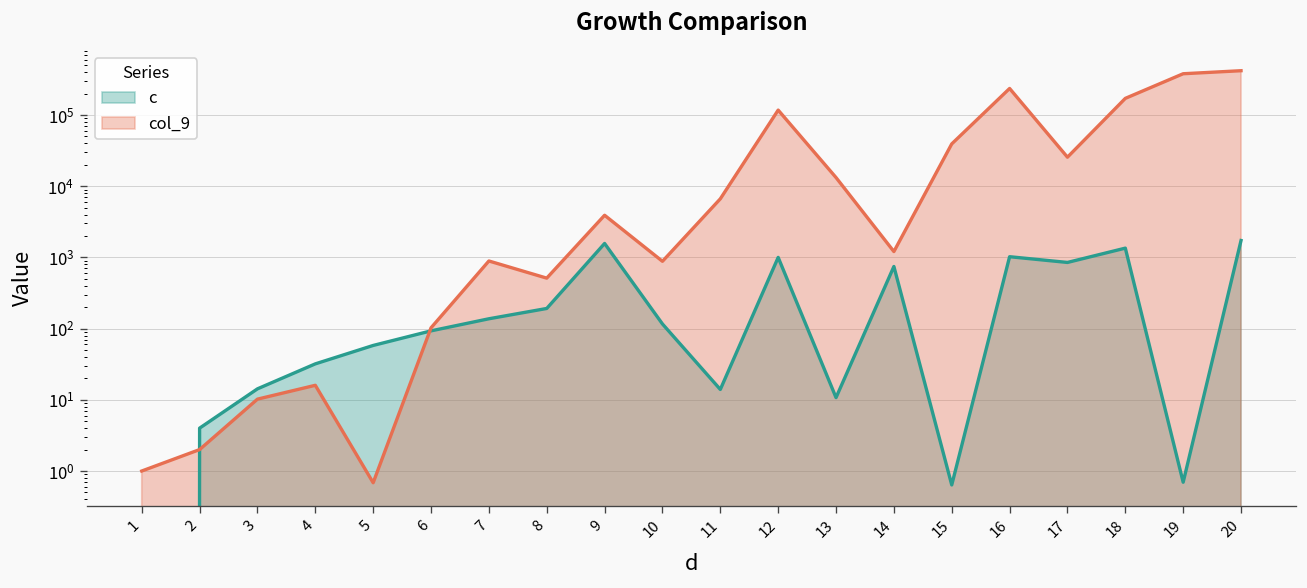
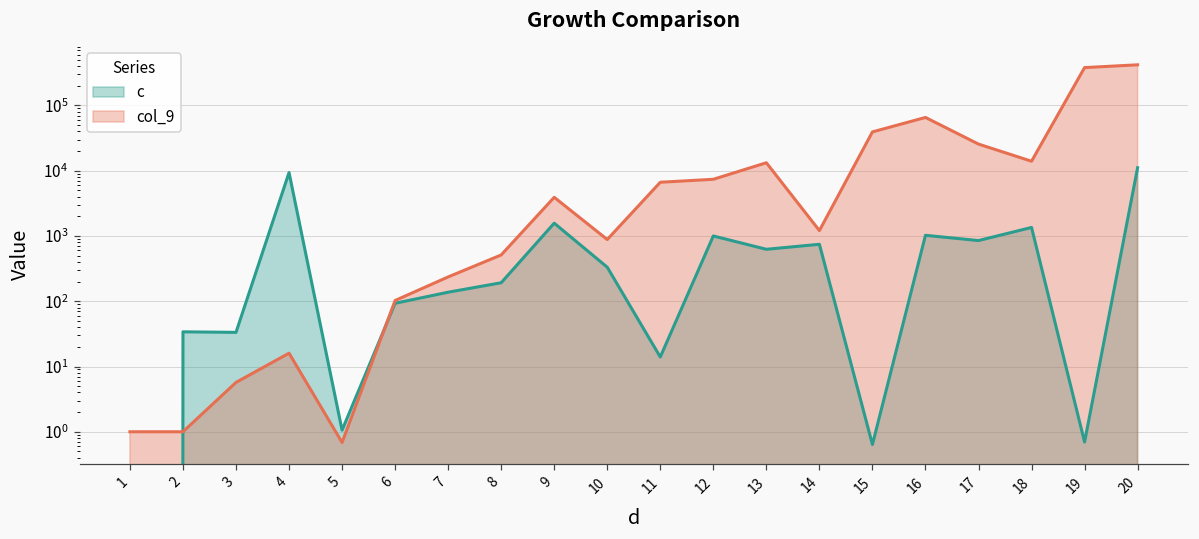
c, 2: 4 -> 30
col_9, 2: 2 -> 1
c, 3: 14 -> 30
col_9, 3: 10 -> 6
c, 4: 30 -> 9000
c, 5: 60 -> 1.1
col_9, 7: 900 -> 240
c, 10: 120 -> 300
col_9, 12: 120000 -> 7000
c, 13: 11 -> 600
col_9, 16: 240000 -> 70000
col_9, 18: 170000 -> 14000
c, 20: 1700 -> 11000
